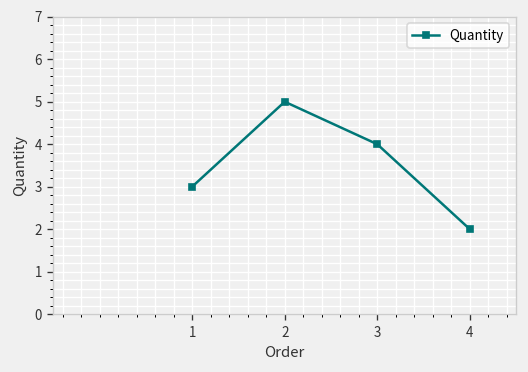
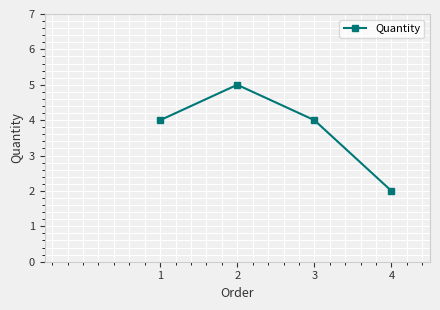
1: 3 -> 4
